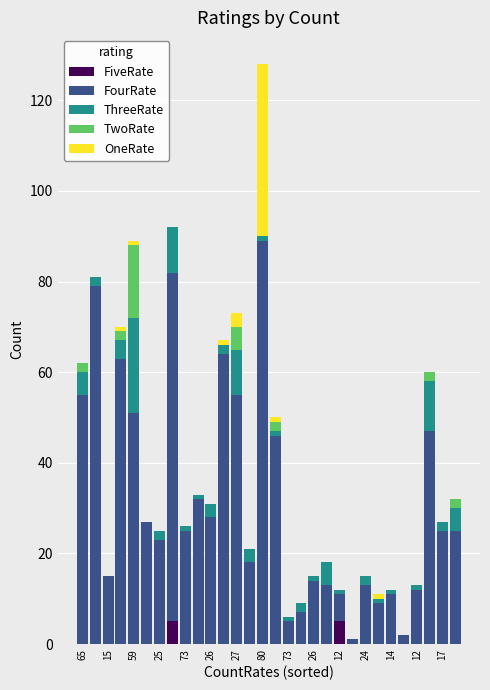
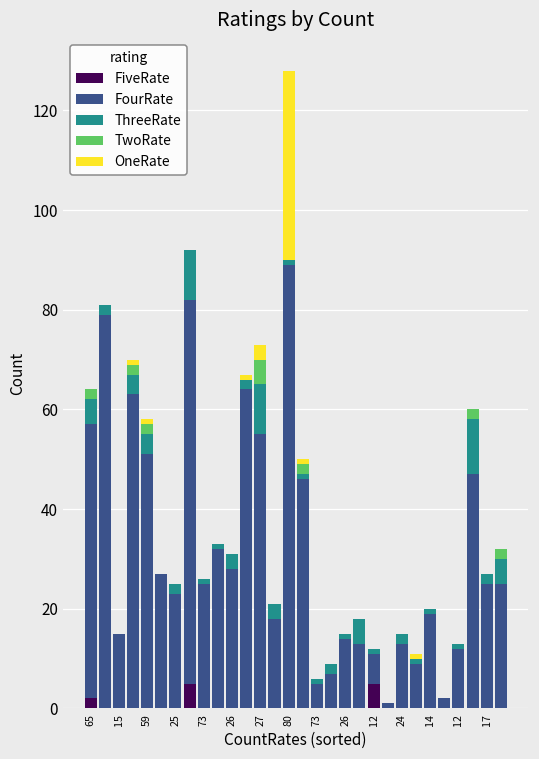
FiveRate, 65: 0 -> 2
ThreeRate, 59: 21 -> 4
TwoRate, 59: 16 -> 2
FourRate, 14: 11 -> 19
